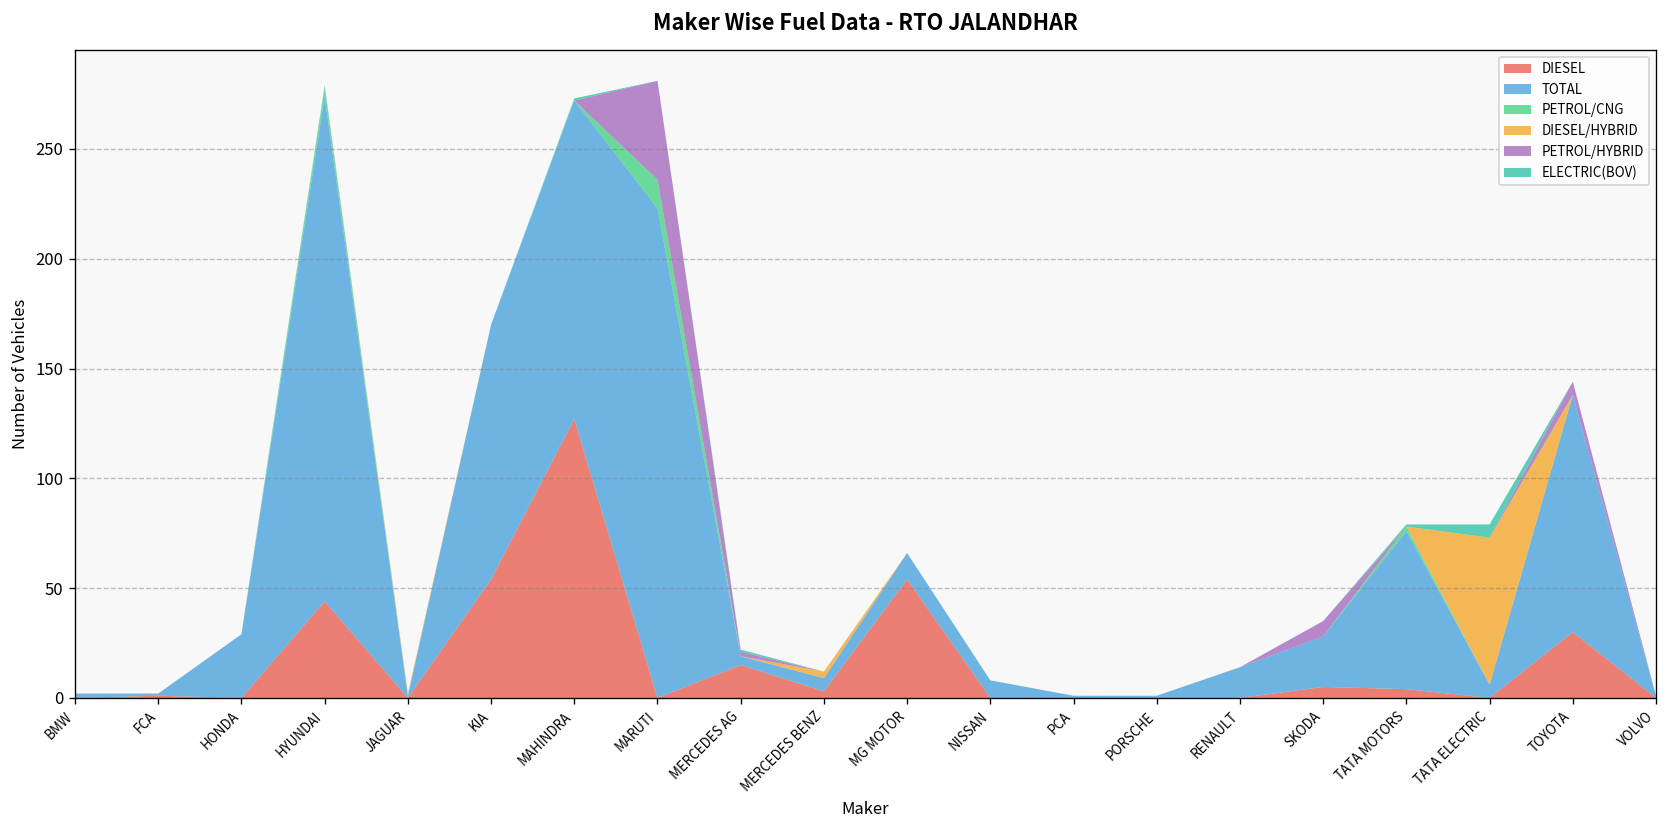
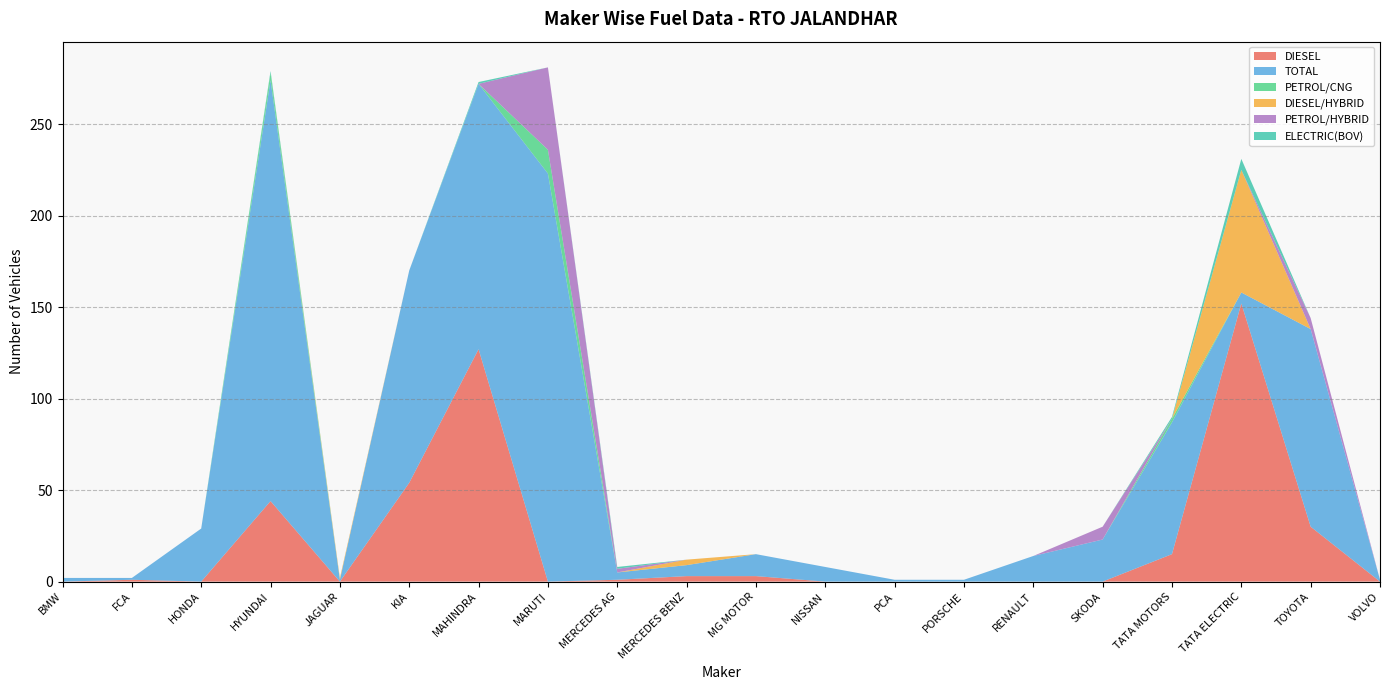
DIESEL, MERCEDES AG: 15 -> 1
DIESEL, MG MOTOR: 54 -> 3
DIESEL, SKODA: 5 -> 0
DIESEL, TATA MOTORS: 4 -> 15
DIESEL, TATA ELECTRIC: 0 -> 152
